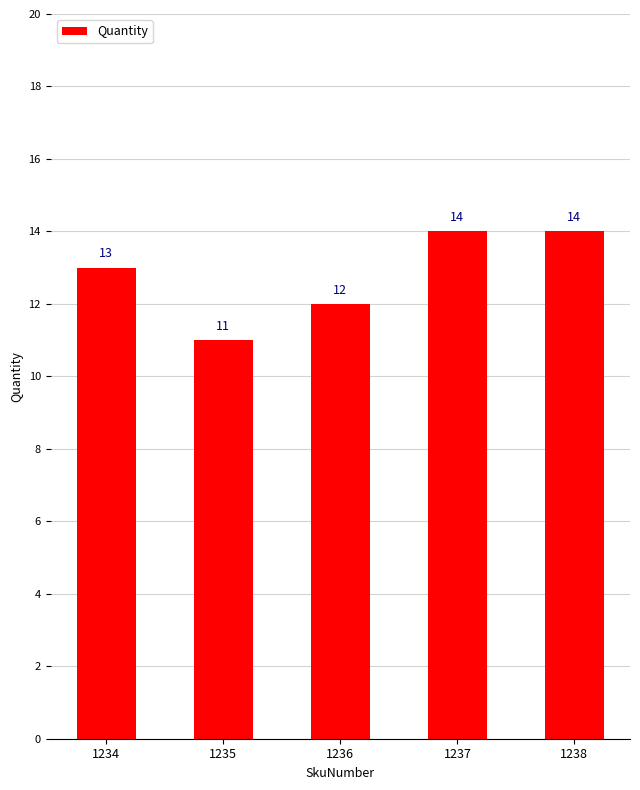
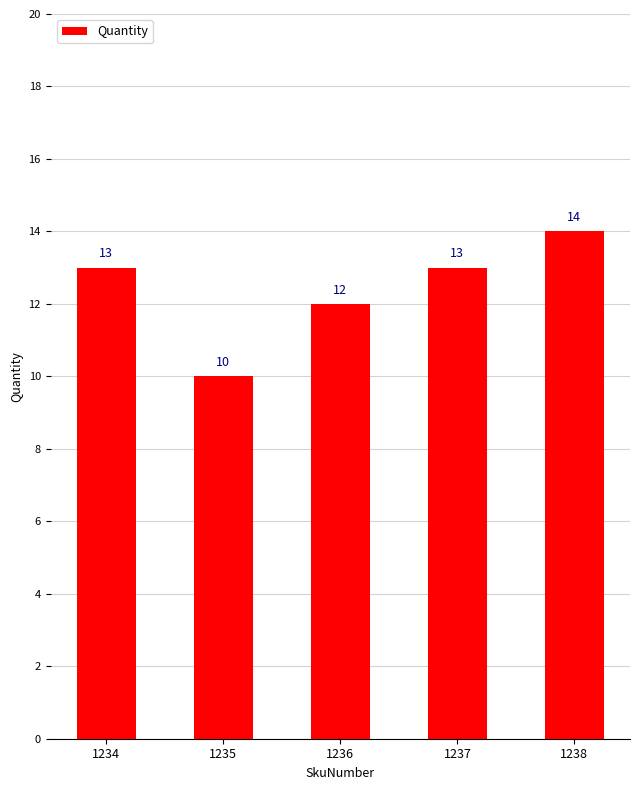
1235: 11 -> 10
1237: 14 -> 13
